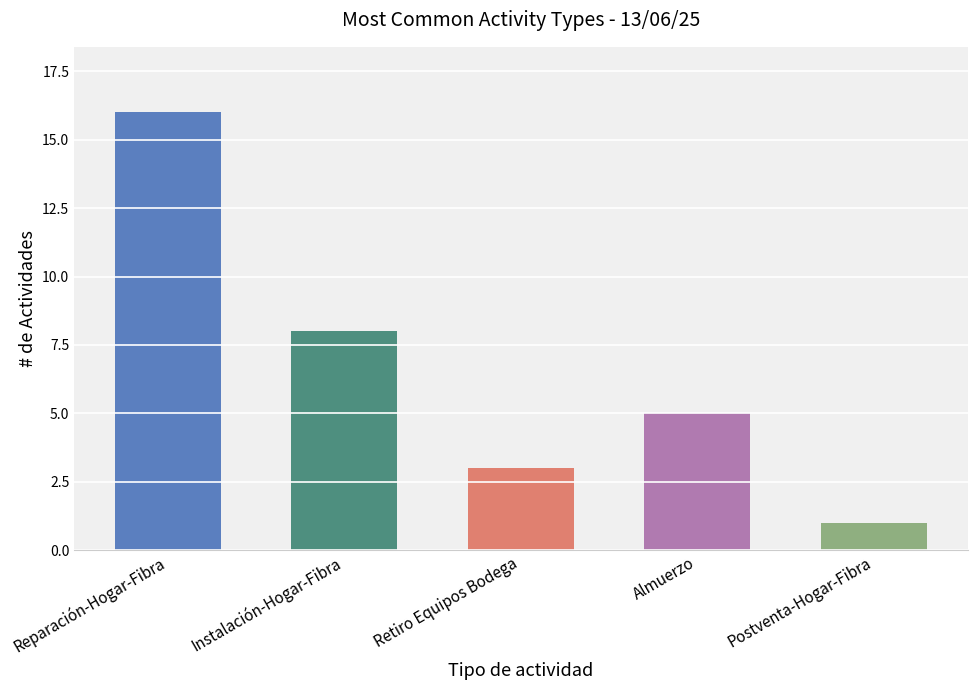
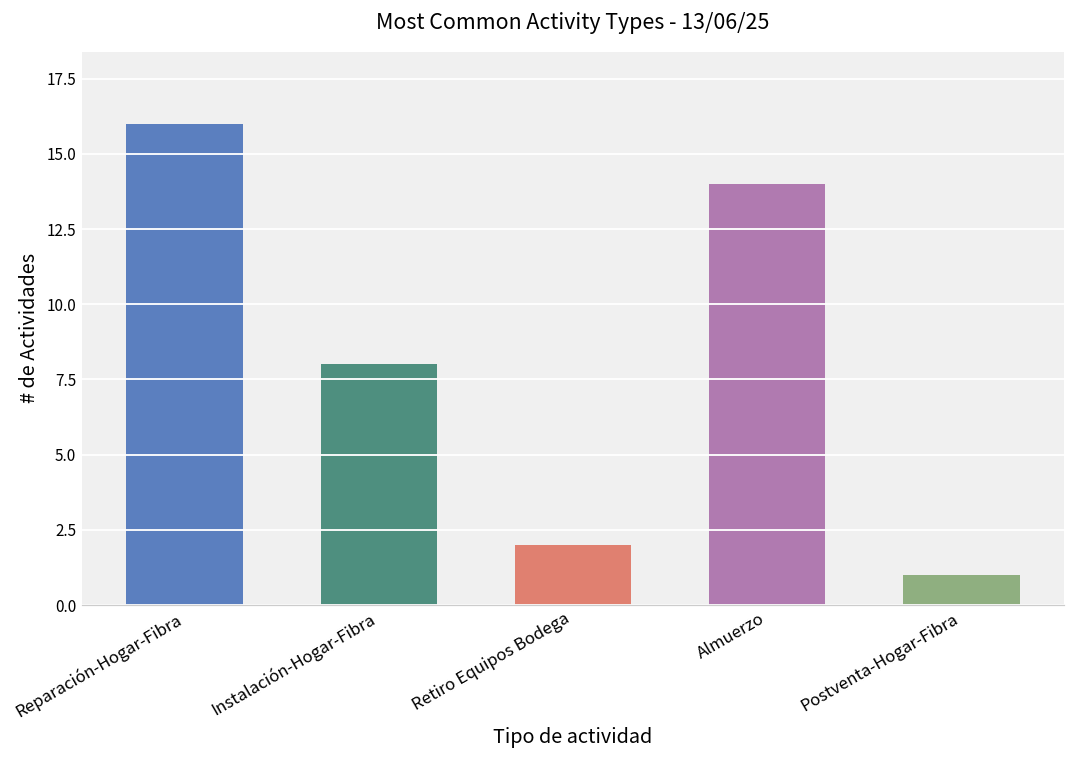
Retiro Equipos Bodega: 3 -> 2
Almuerzo: 5 -> 14
